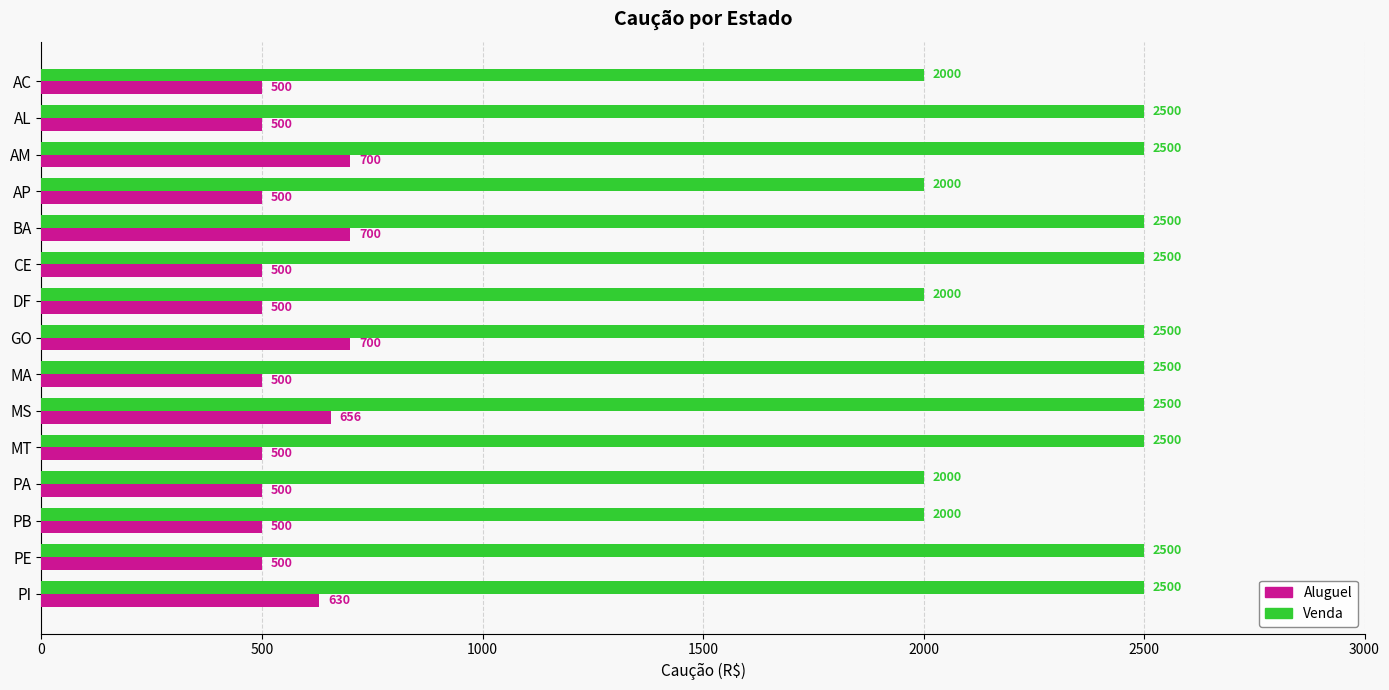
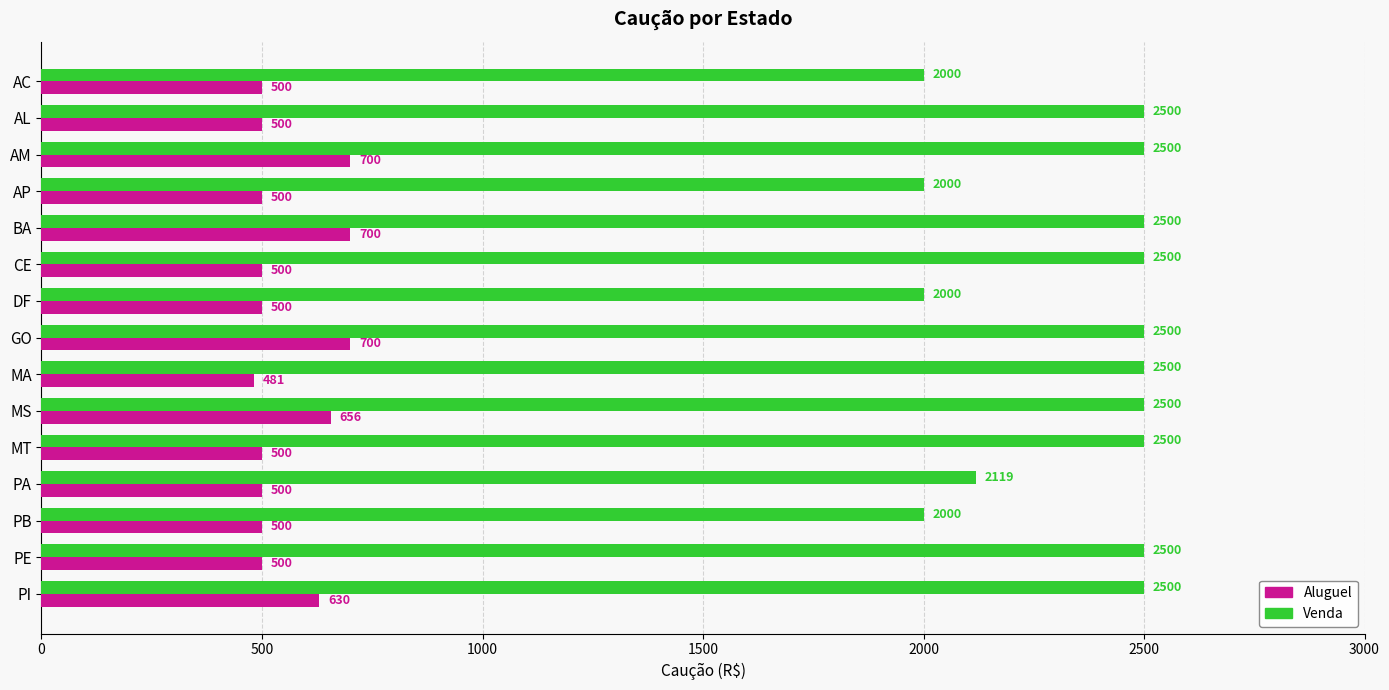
Aluguel, MA: 500 -> 481
Venda, PA: 2000 -> 2119
